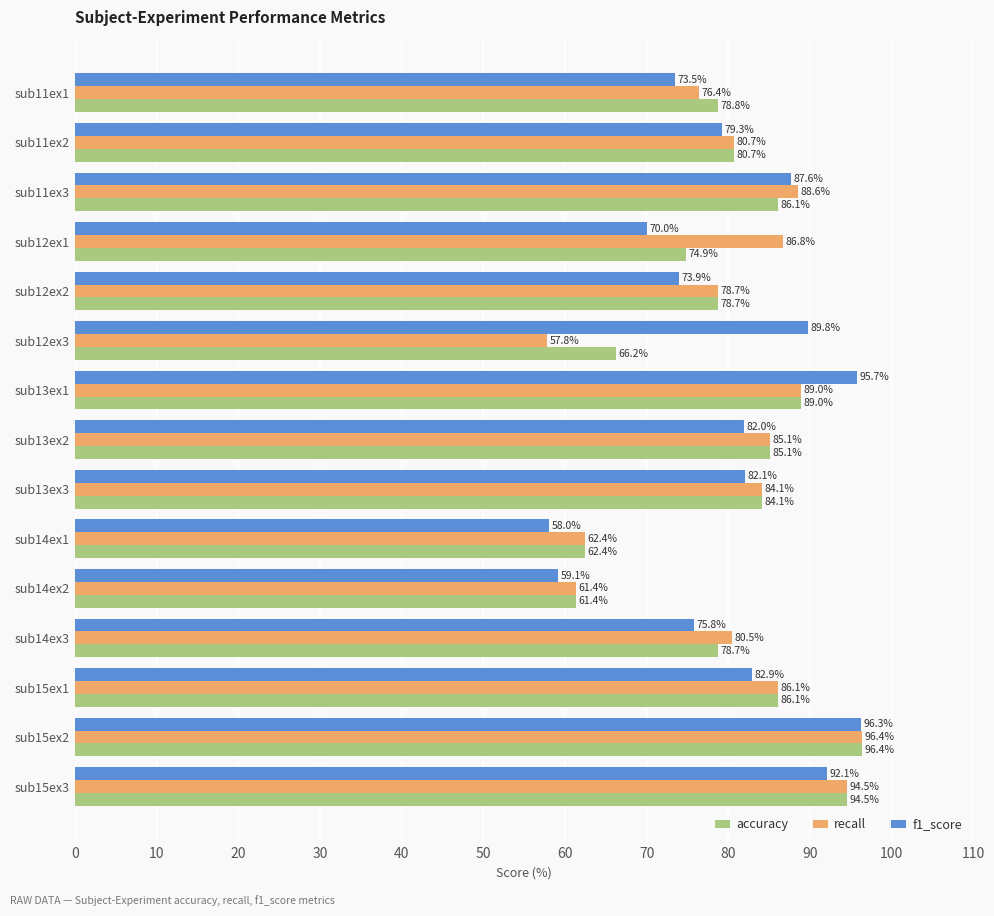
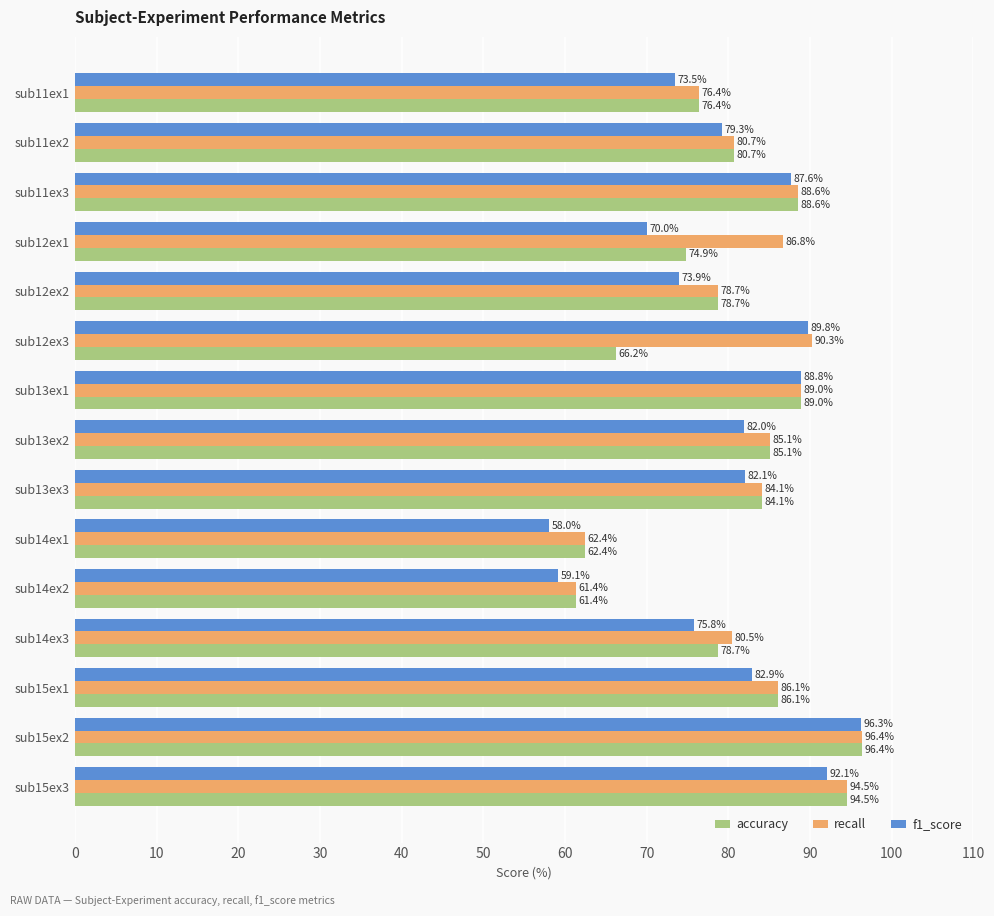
accuracy, sub11ex1: 78.8% -> 76.4%
accuracy, sub11ex3: 86.1% -> 88.6%
recall, sub12ex3: 57.8% -> 90.3%
f1_score, sub13ex1: 95.7% -> 88.8%
